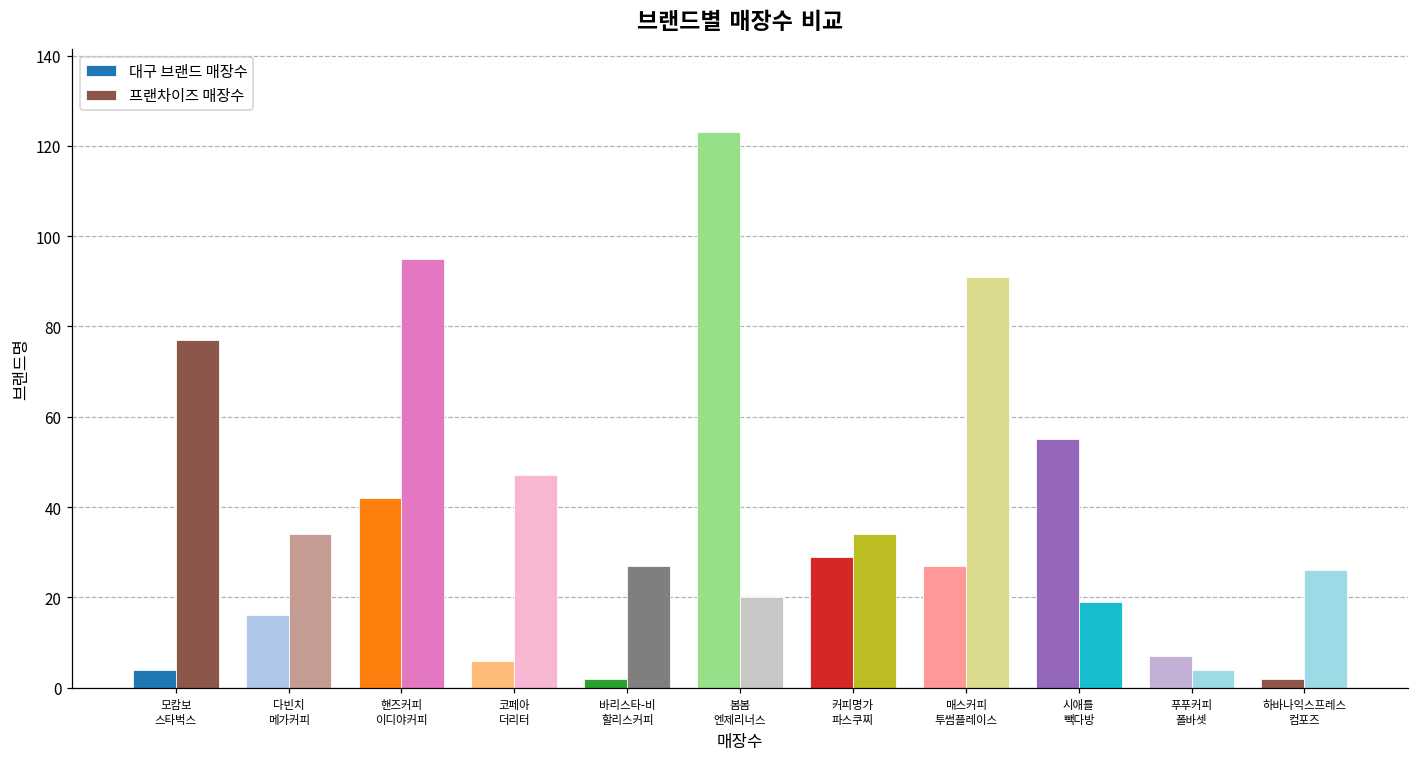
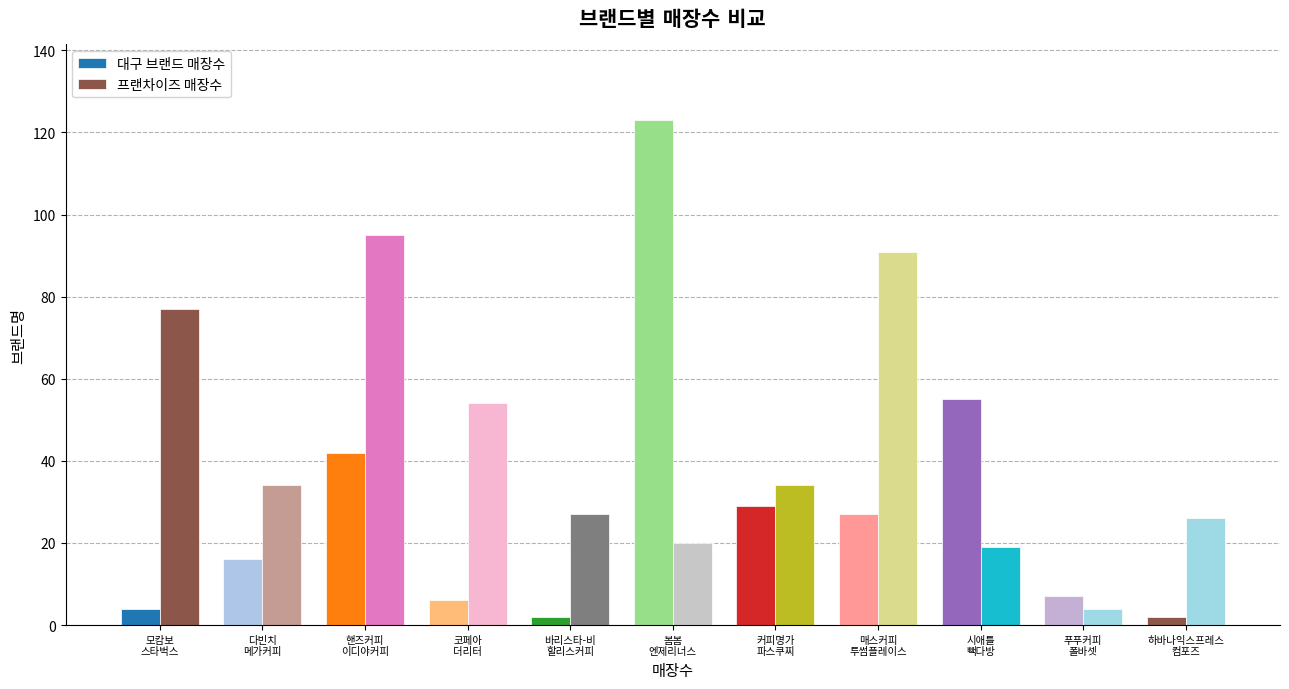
프랜차이즈 매장수, 코페아 더리터: 47 -> 54
